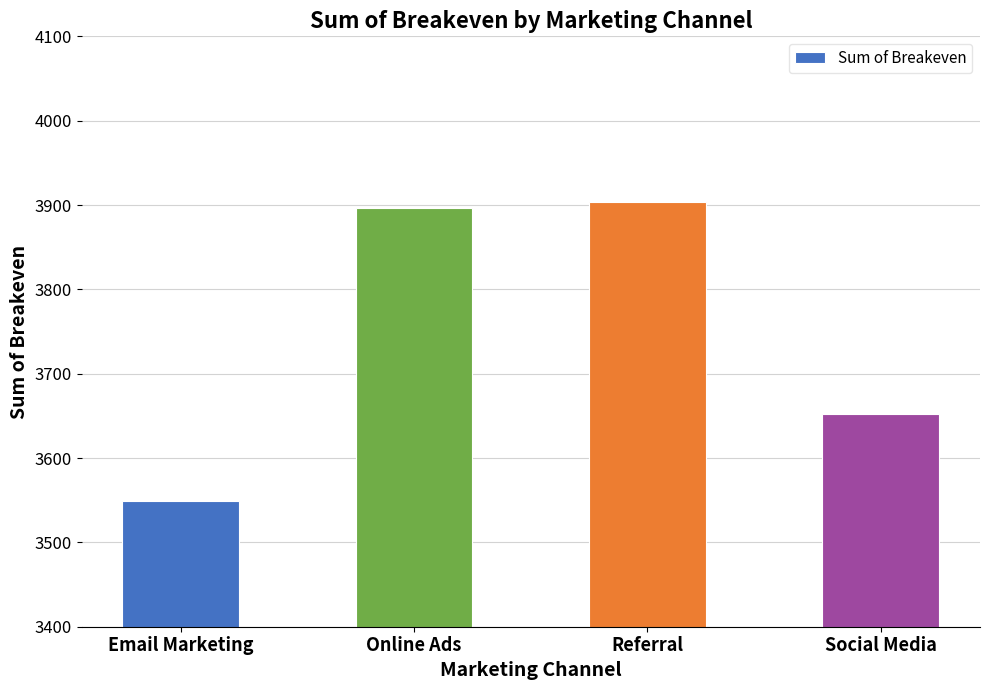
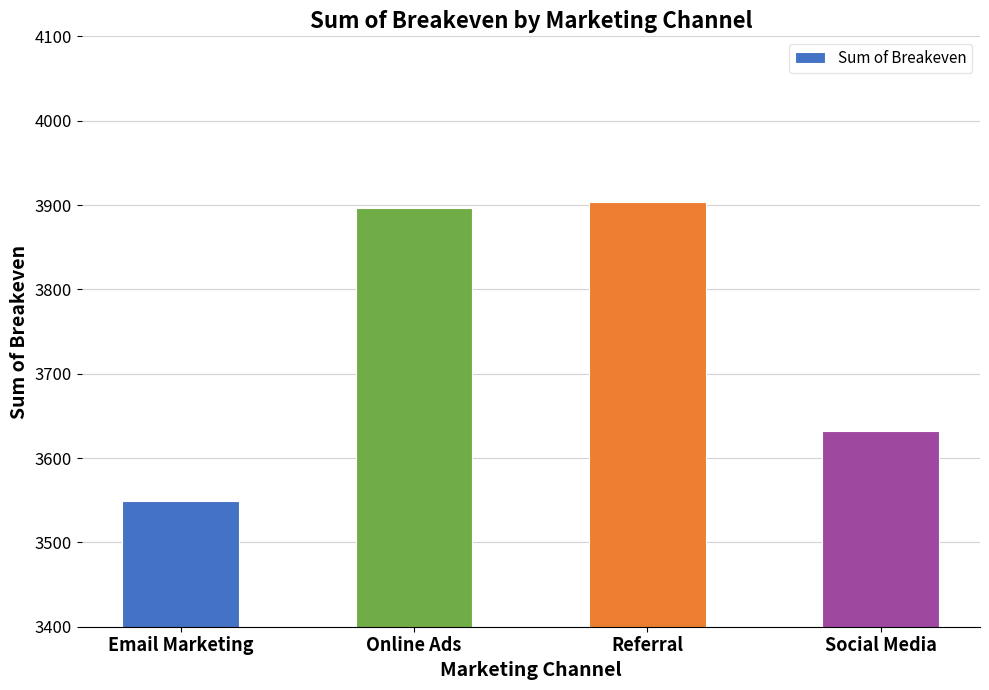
Social Media: 3650 -> 3630
